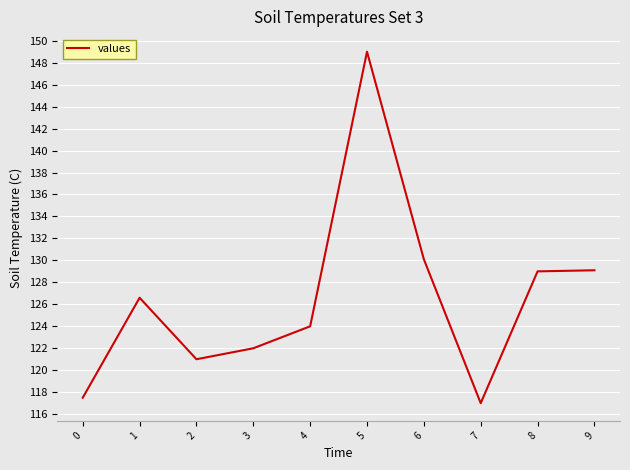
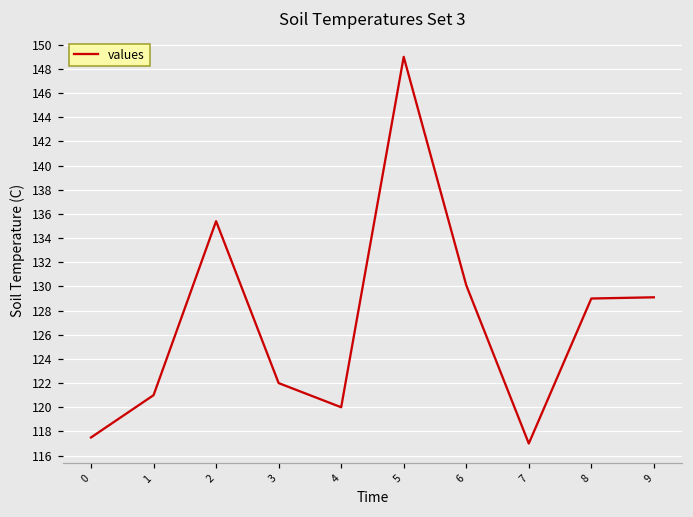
1: 126.6 -> 121.0
2: 121.0 -> 135.4
4: 124 -> 120
